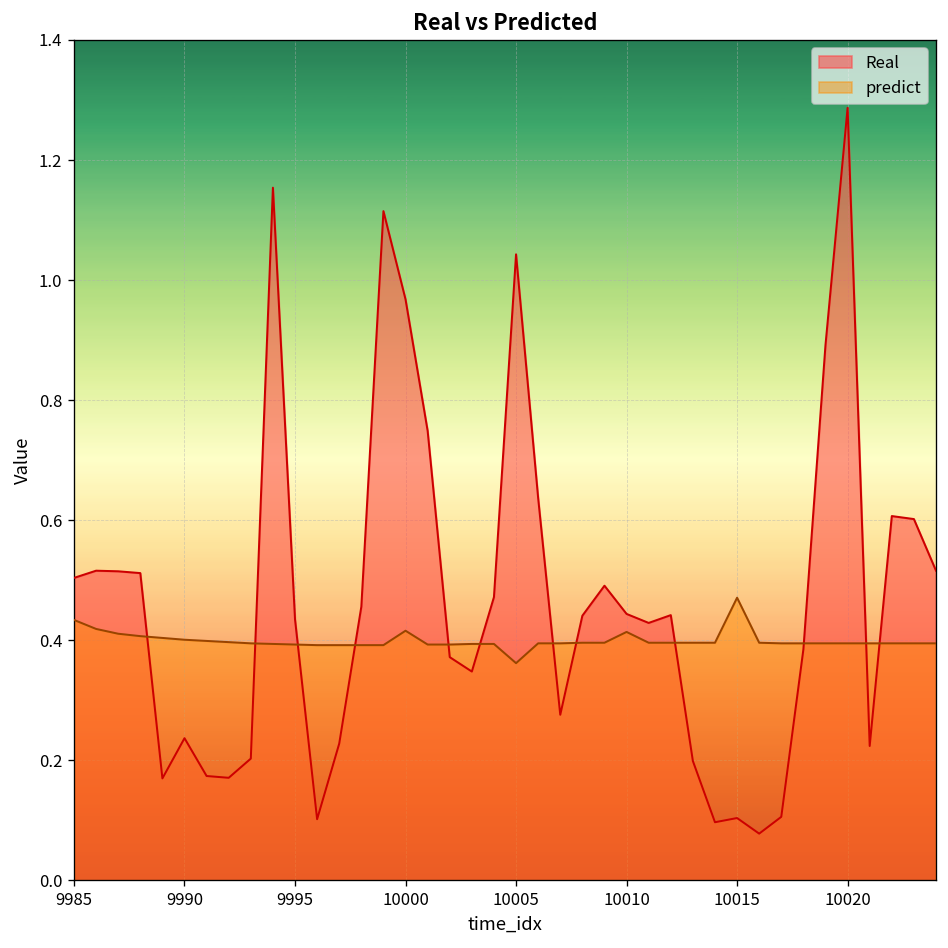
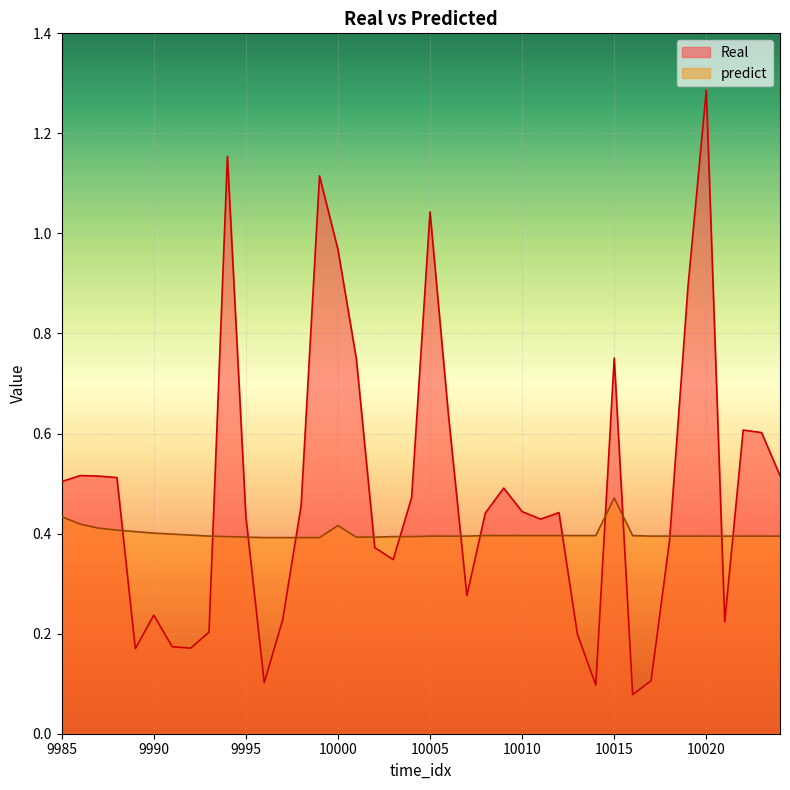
predict, 10005: 0.36 -> 0.40
predict, 10010: 0.41 -> 0.40
Real, 10015: 0.10 -> 0.75
